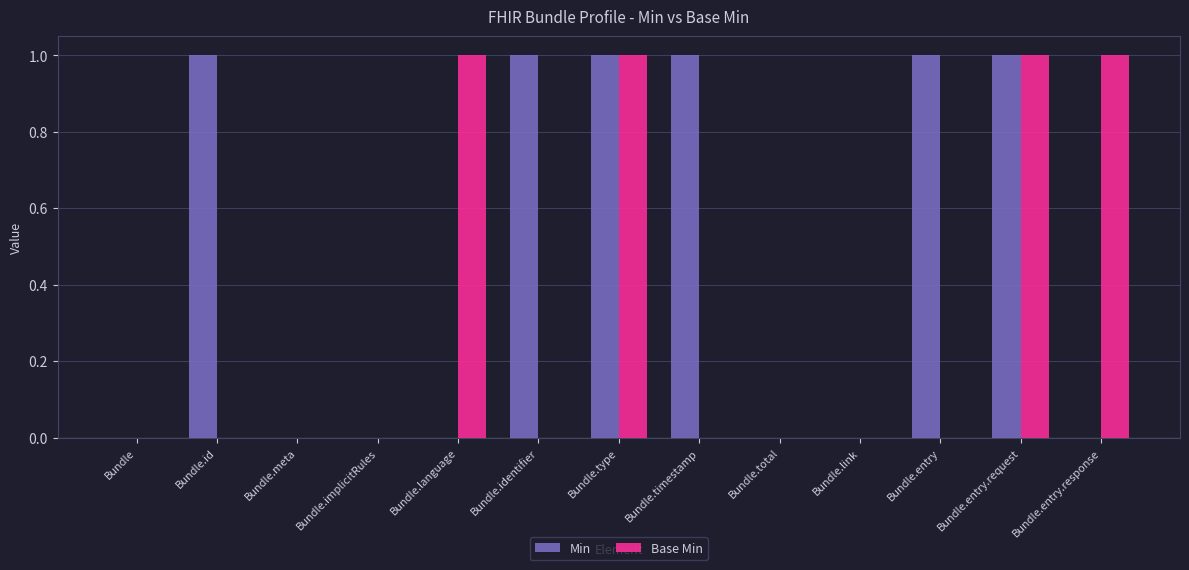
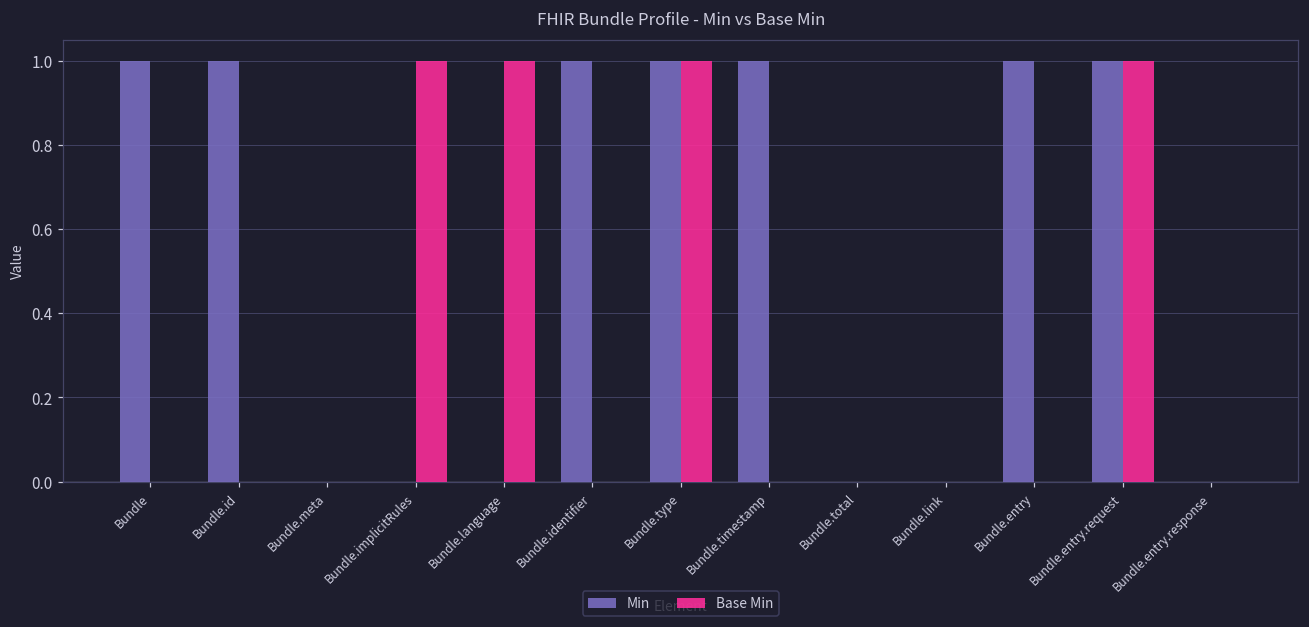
Min, Bundle: 0 -> 1
Base Min, Bundle.implicitRules: 0 -> 1
Base Min, Bundle.entry.response: 1 -> 0
